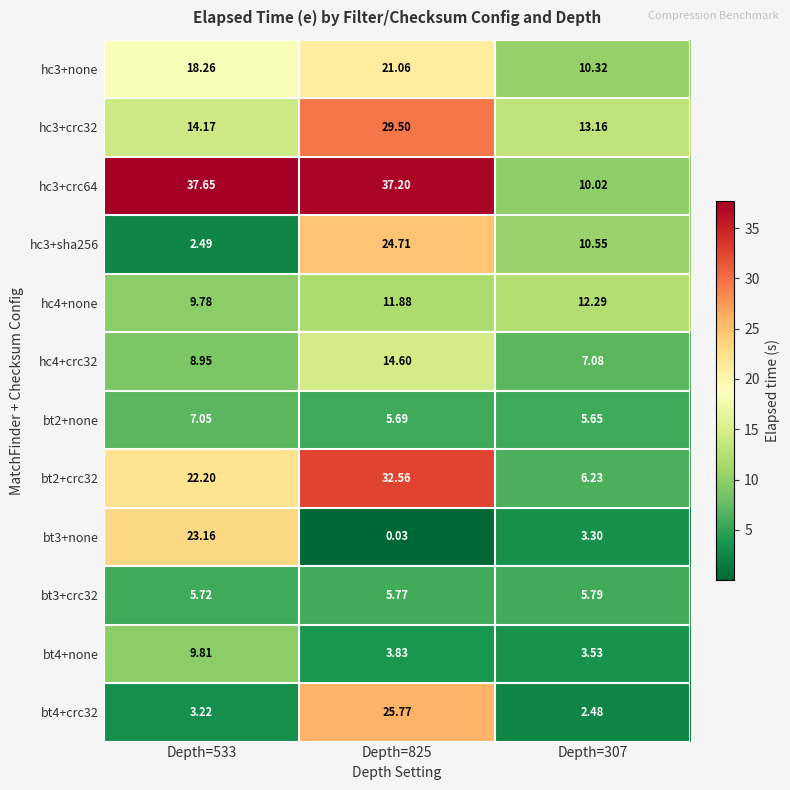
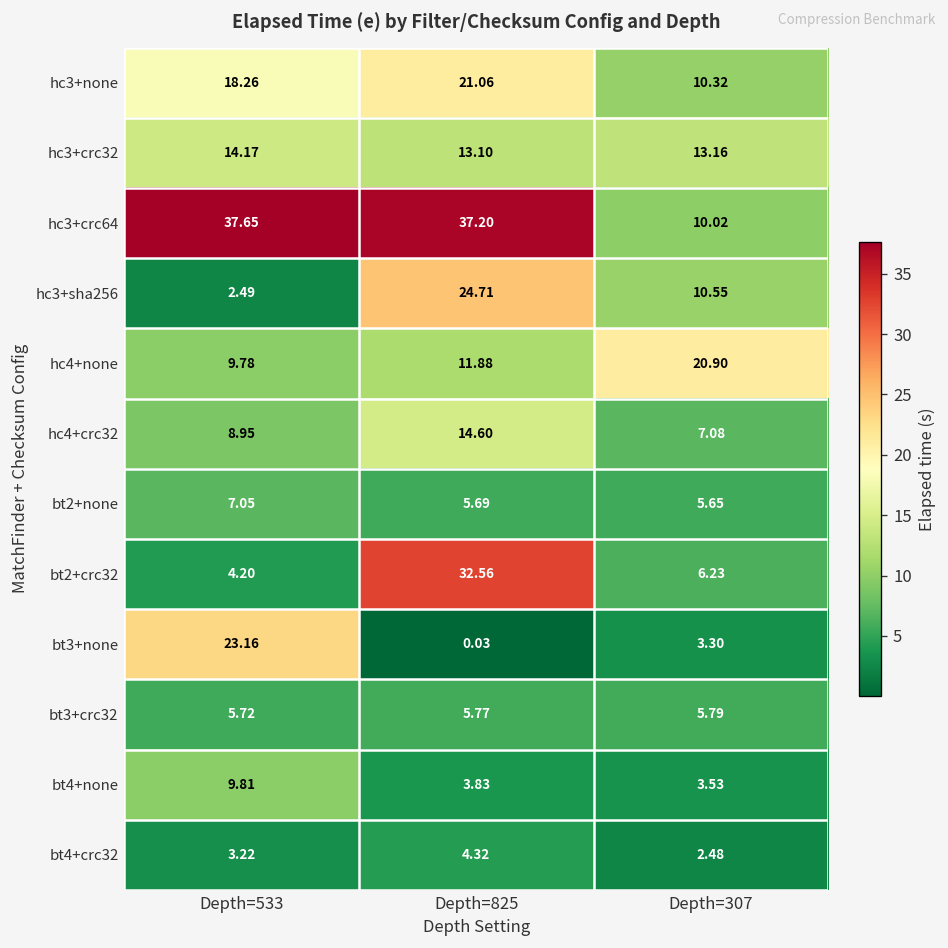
hc3+crc32, Depth=825: 29.50 -> 13.10
hc4+none, Depth=307: 12.29 -> 20.90
bt2+crc32, Depth=533: 22.20 -> 4.20
bt4+crc32, Depth=825: 25.77 -> 4.32
